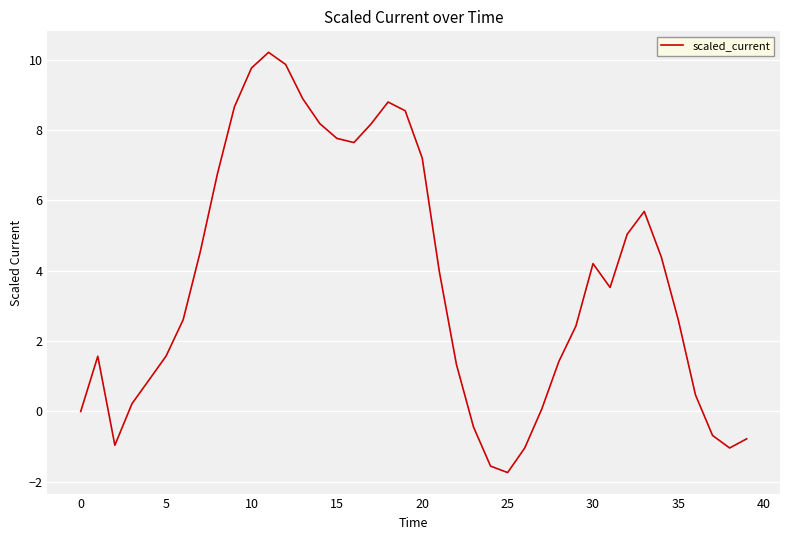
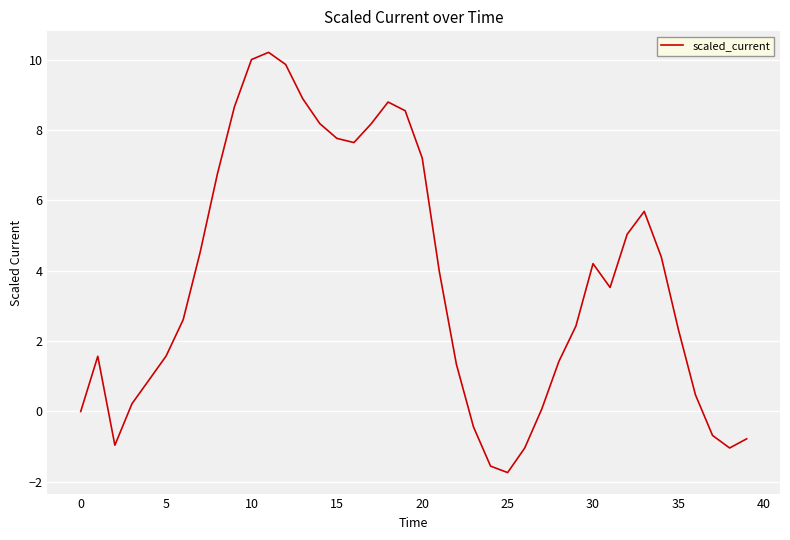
10: 9.8 -> 10.0
35: 2.6 -> 2.3
